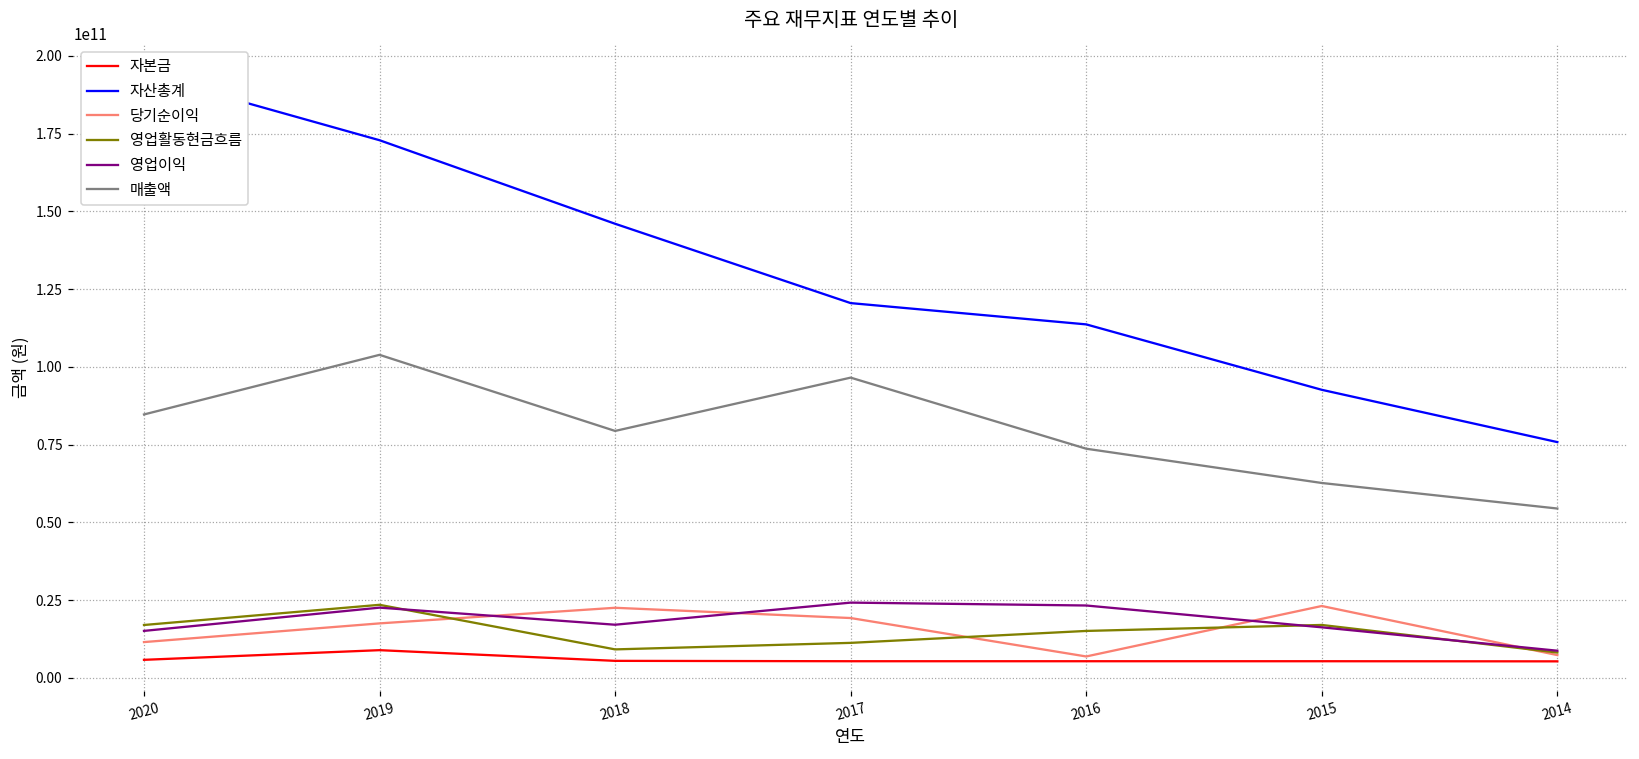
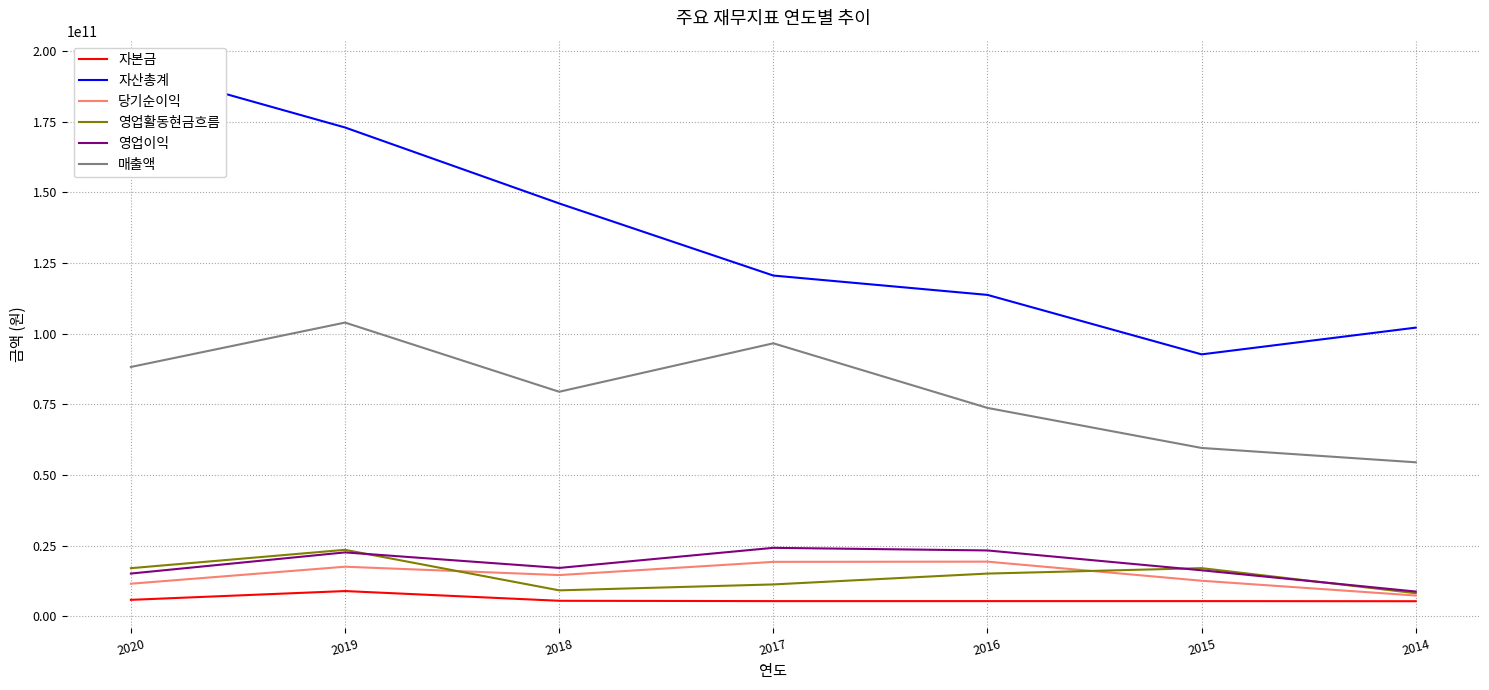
매출액, 2020: 85000000000 -> 88000000000
당기순이익, 2018: 23000000000 -> 15000000000
당기순이익, 2016: 7000000000 -> 19000000000
당기순이익, 2015: 23000000000 -> 13000000000
매출액, 2015: 63000000000 -> 60000000000
자산총계, 2014: 76000000000 -> 102000000000
